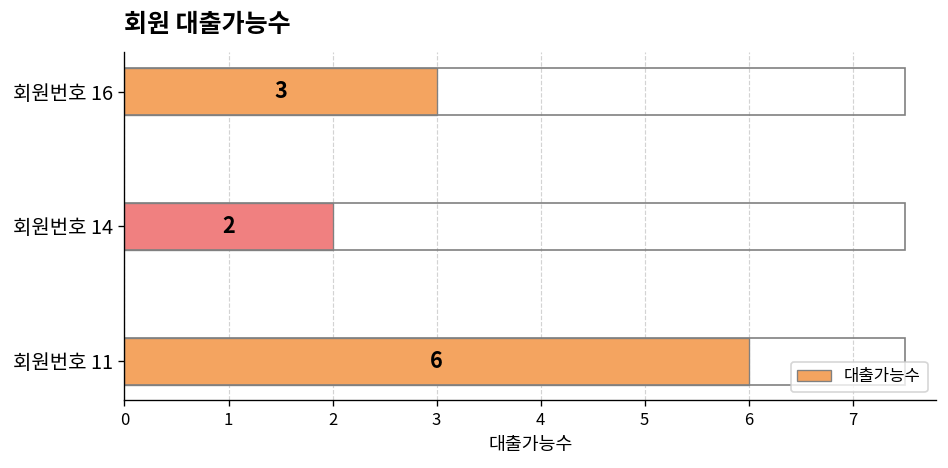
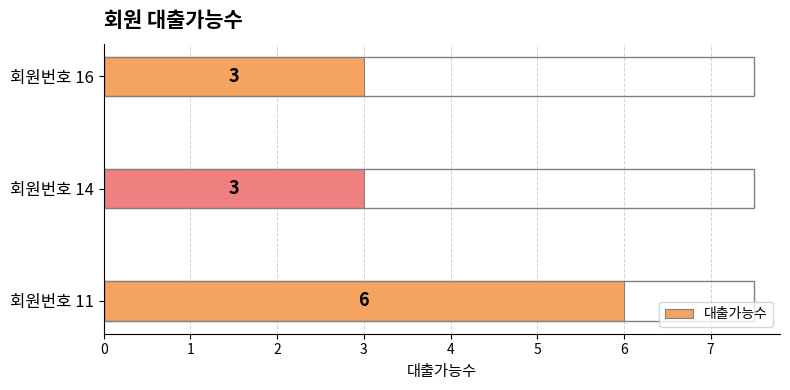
회원번호 14: 2 -> 3
